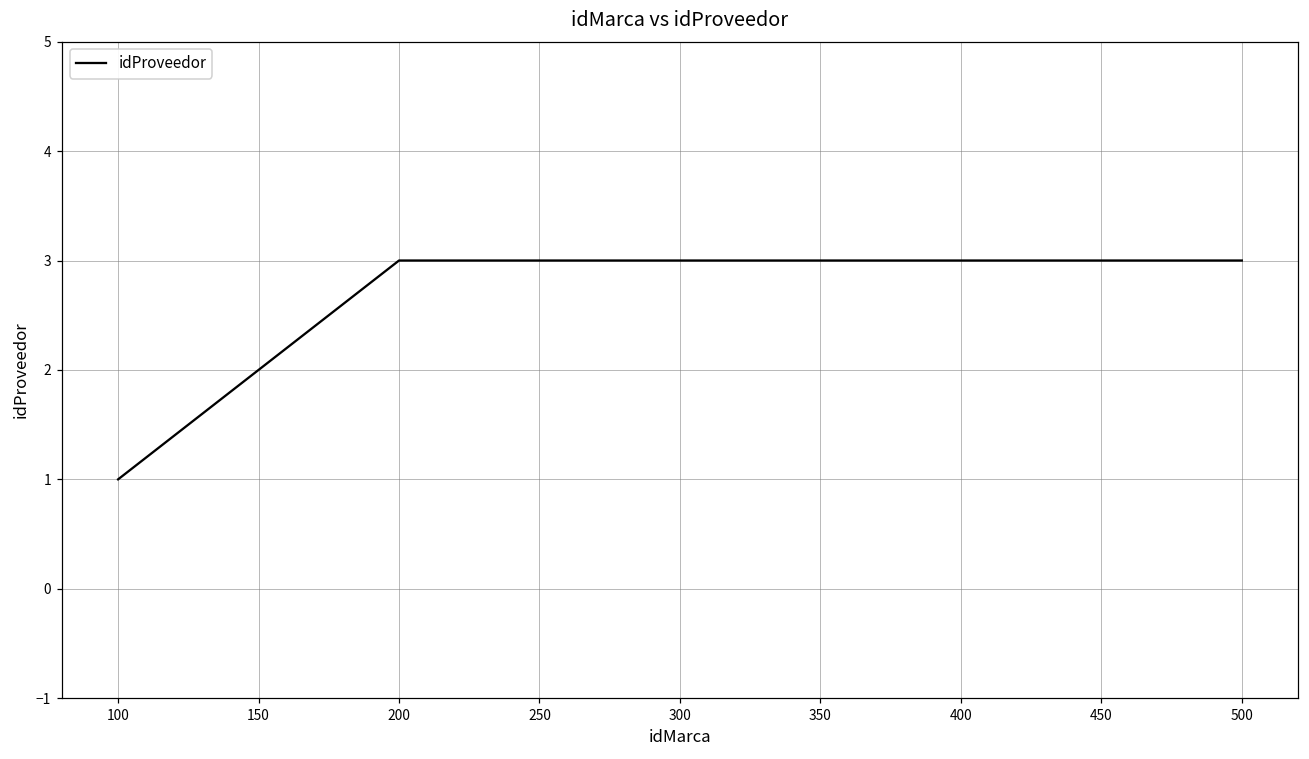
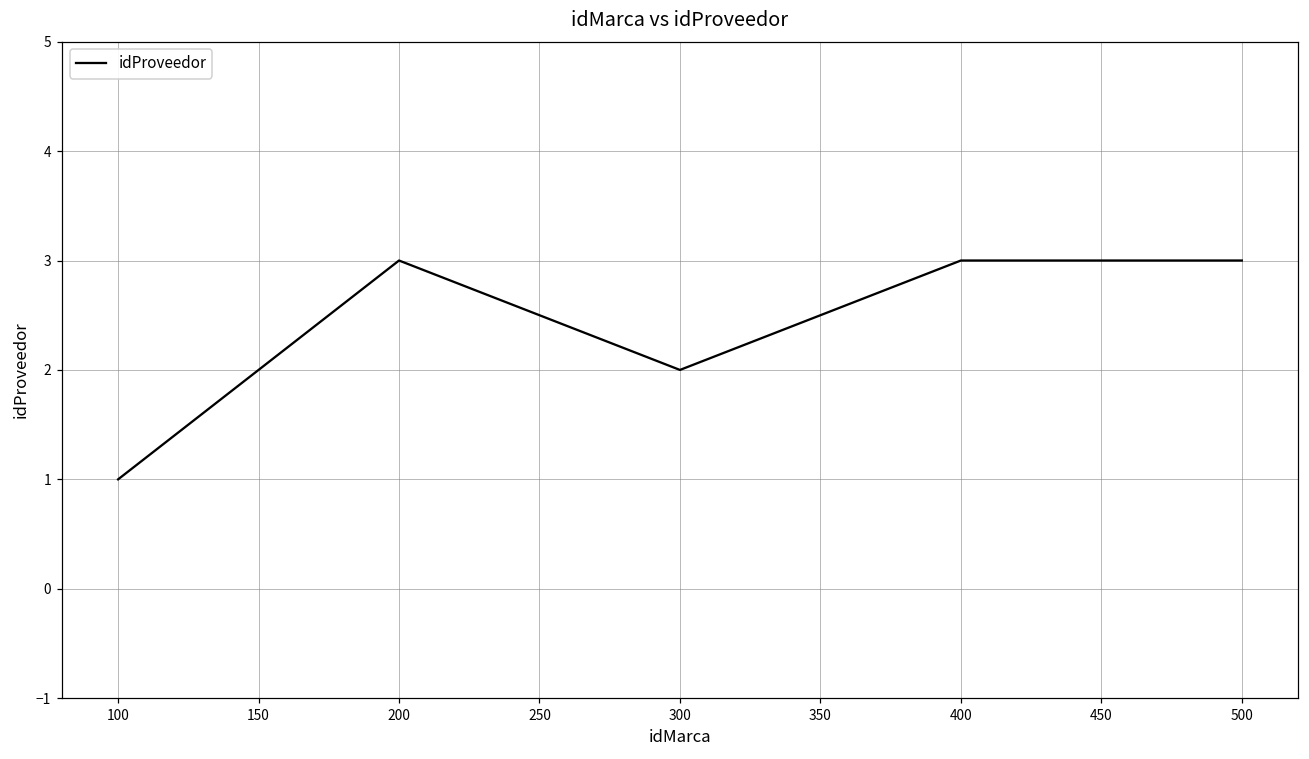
300: 3 -> 2
